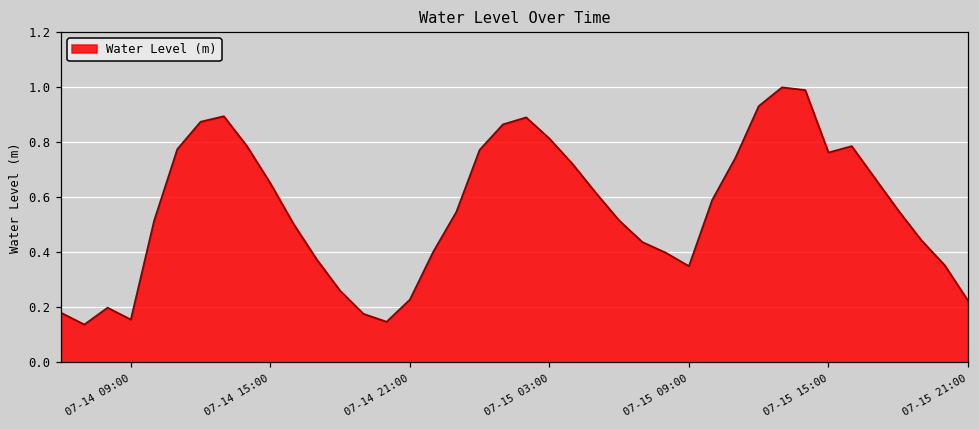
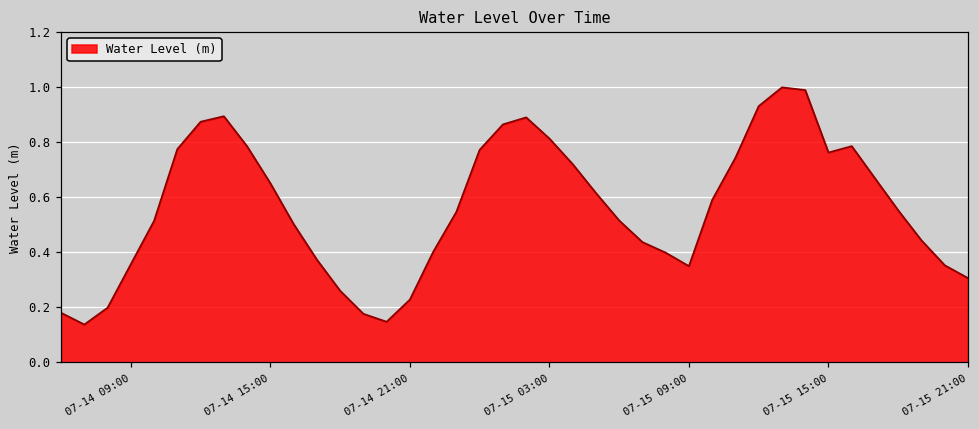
07-14 09:00: 0.16 -> 0.36
07-15 21:00: 0.22 -> 0.31
